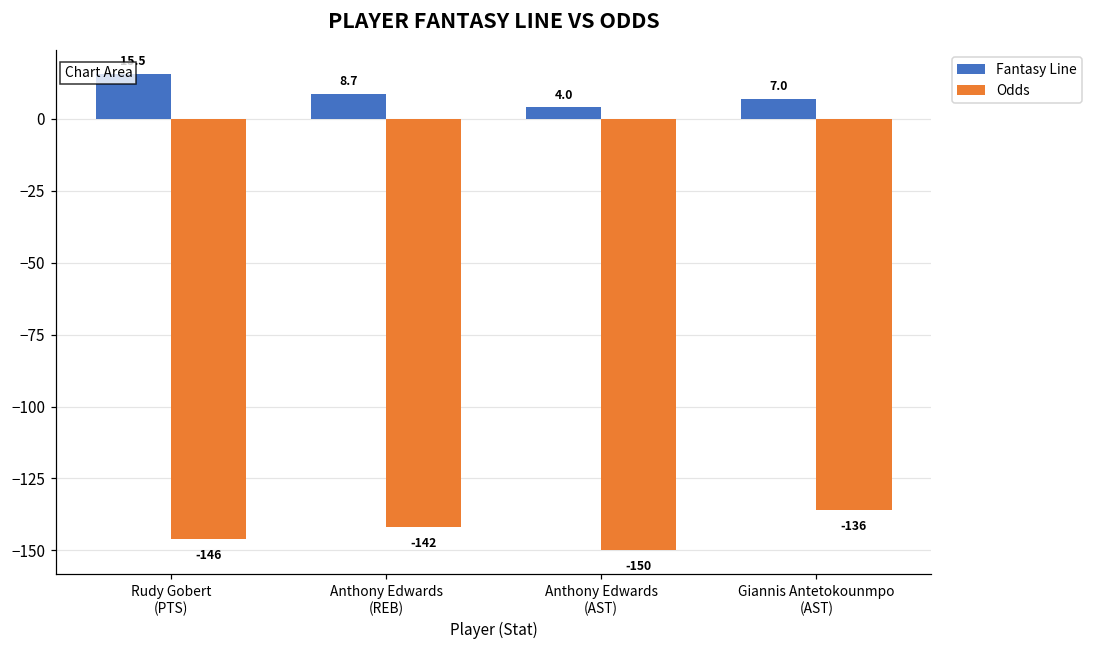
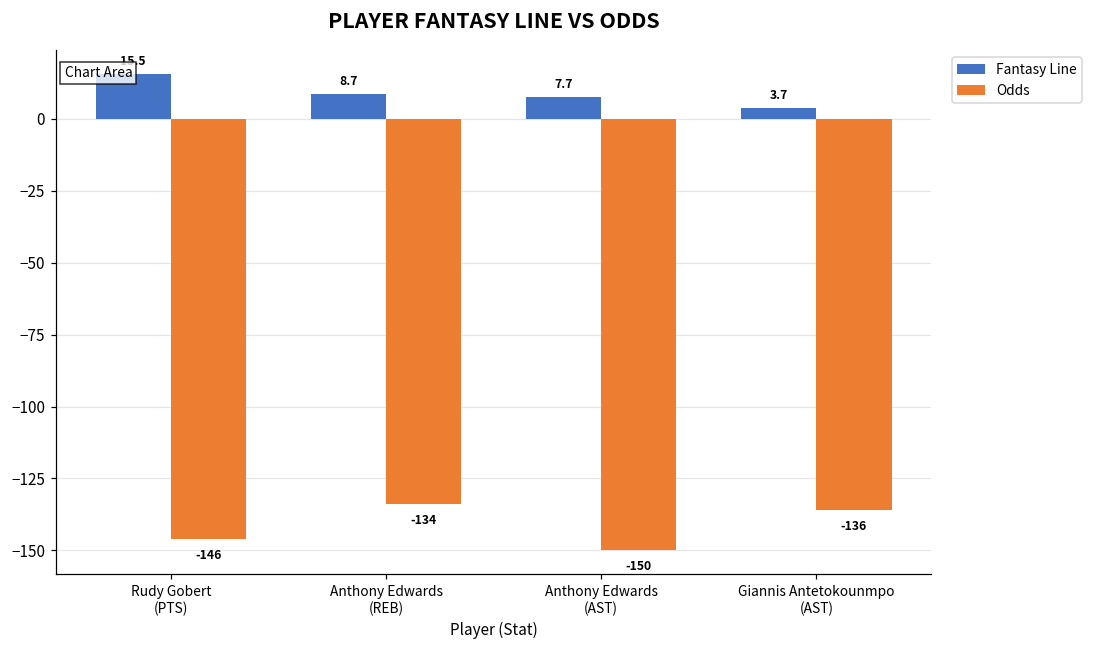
Odds, Anthony Edwards (REB): -142 -> -134
Fantasy Line, Anthony Edwards (AST): 4.0 -> 7.7
Fantasy Line, Giannis Antetokounmpo (AST): 7.0 -> 3.7
